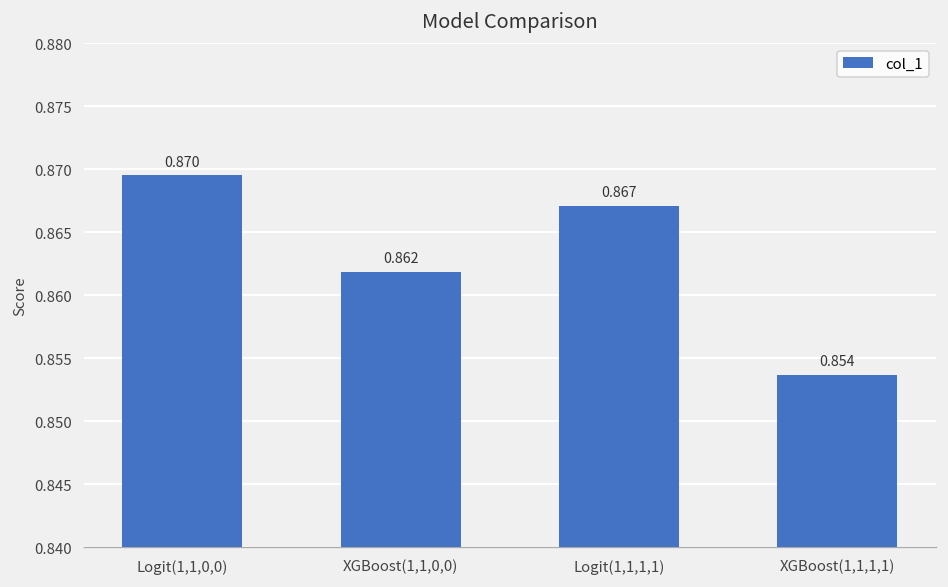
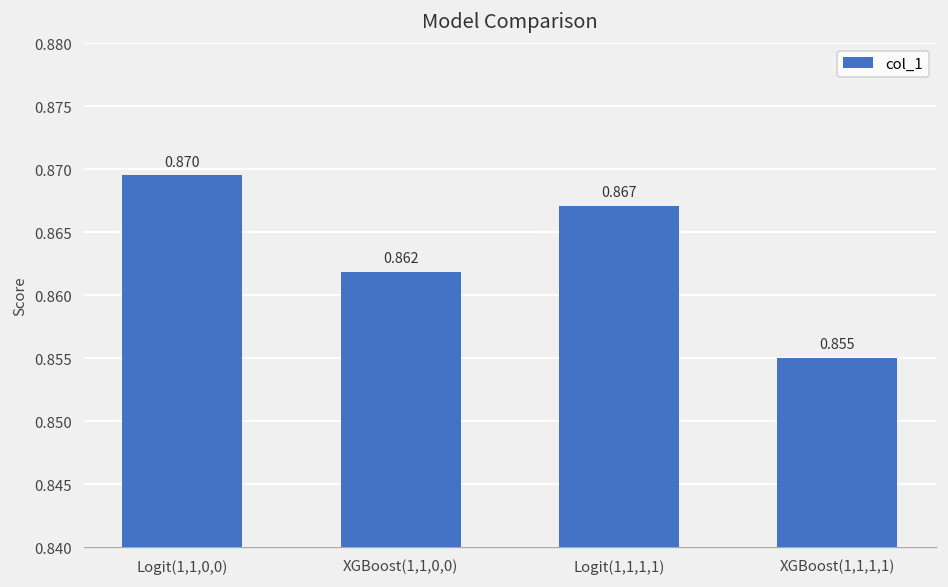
XGBoost(1,1,1,1): 0.854 -> 0.855
